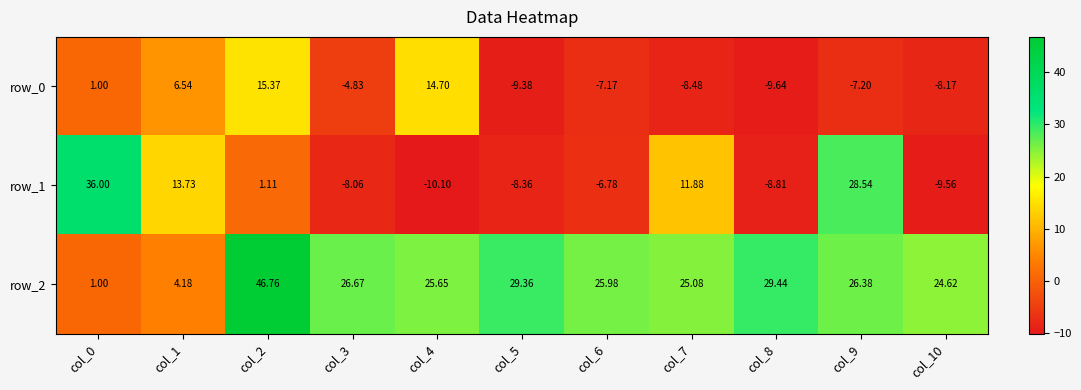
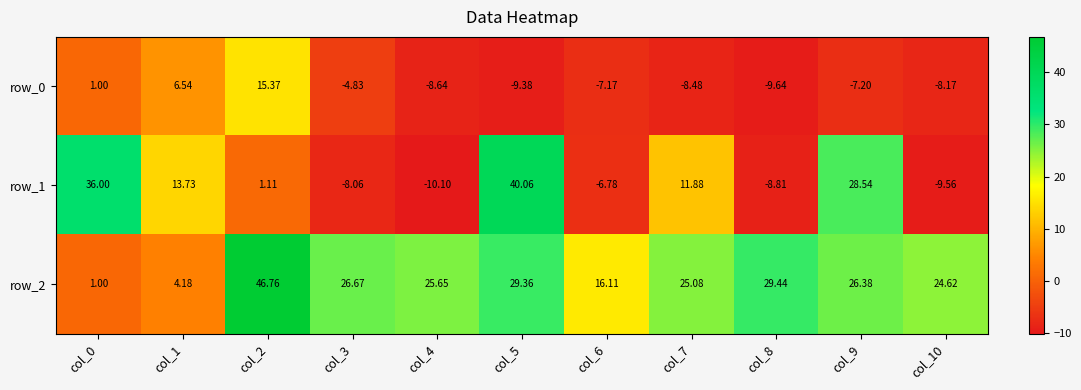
row_0, col_4: 14.70 -> -8.64
row_1, col_5: -8.36 -> 40.06
row_2, col_6: 25.98 -> 16.11
